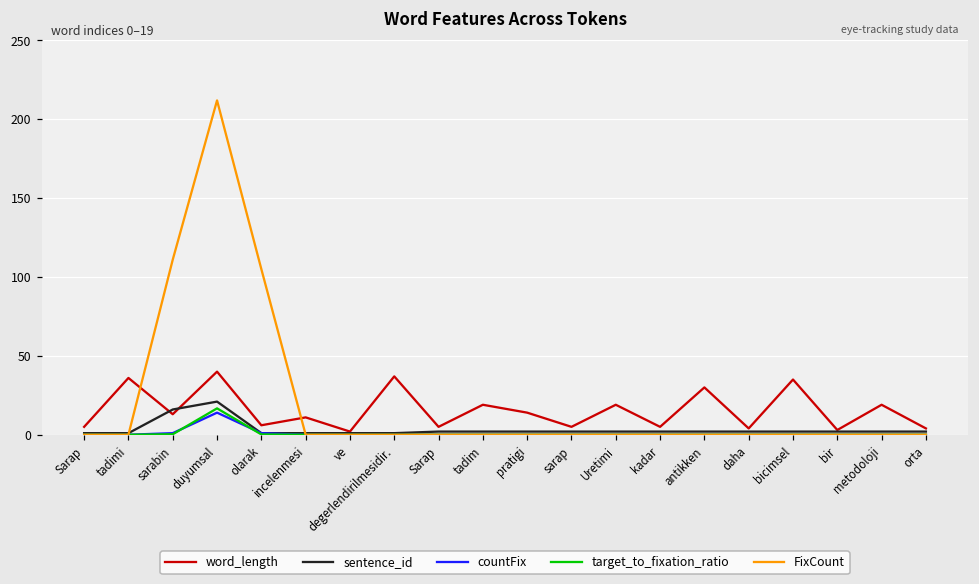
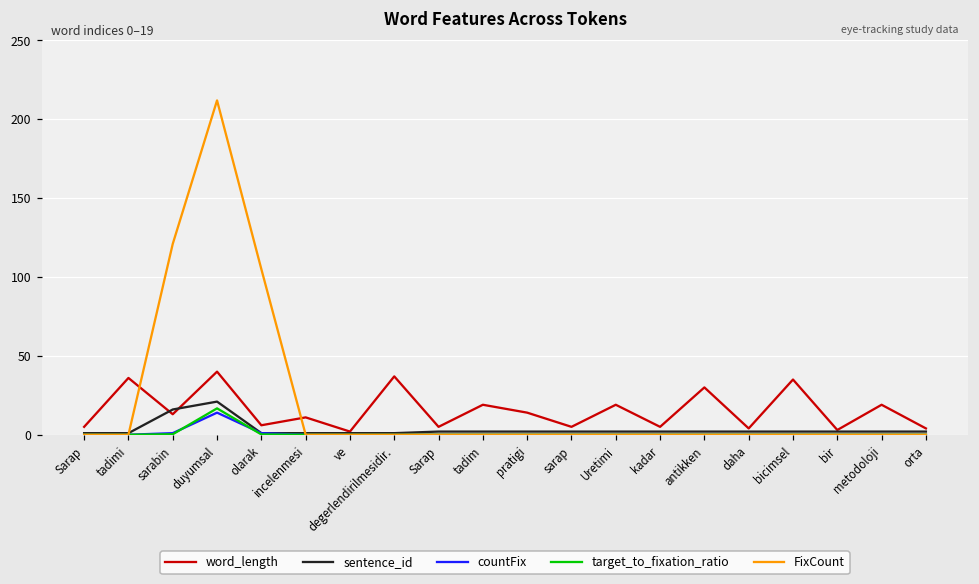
FixCount, sarabin: 111 -> 121
